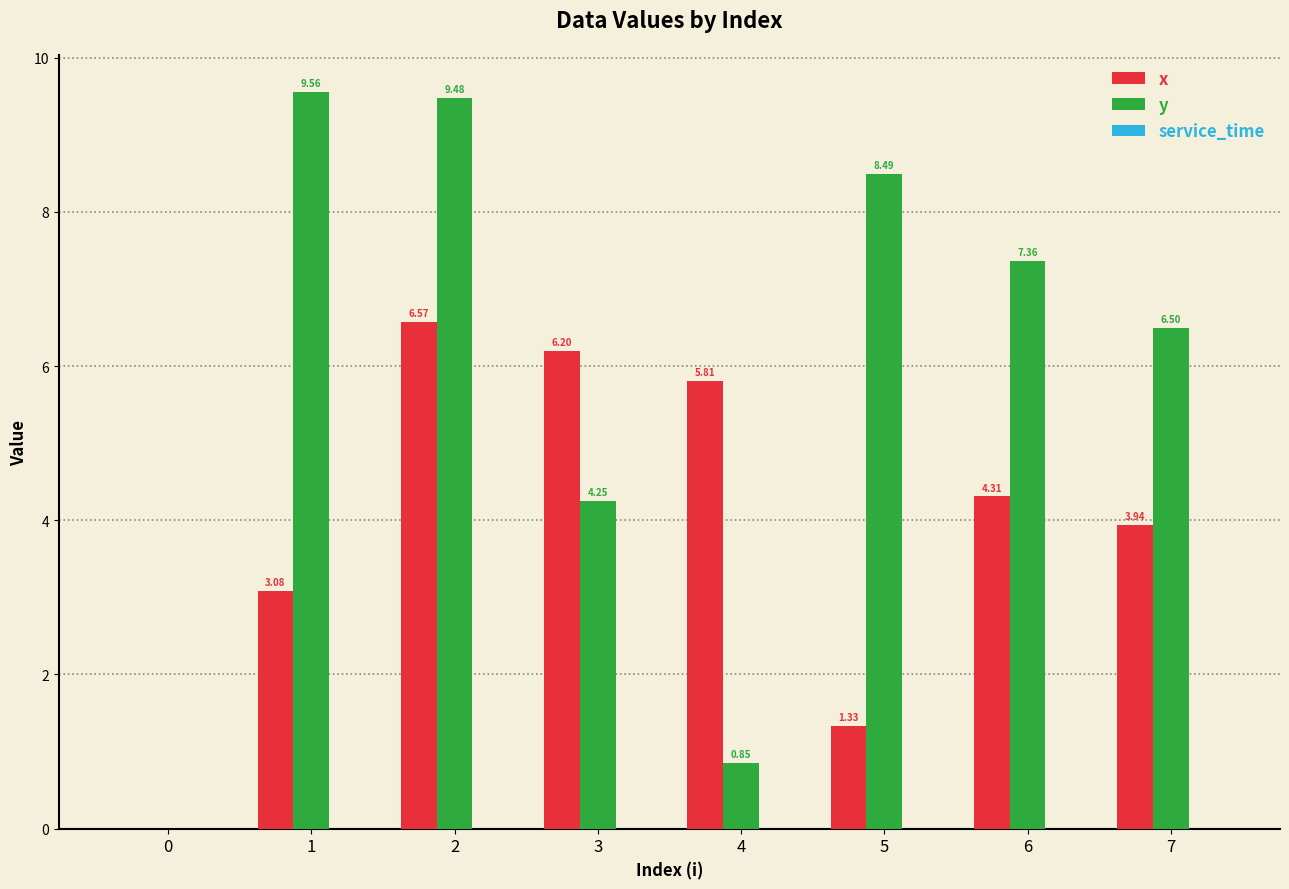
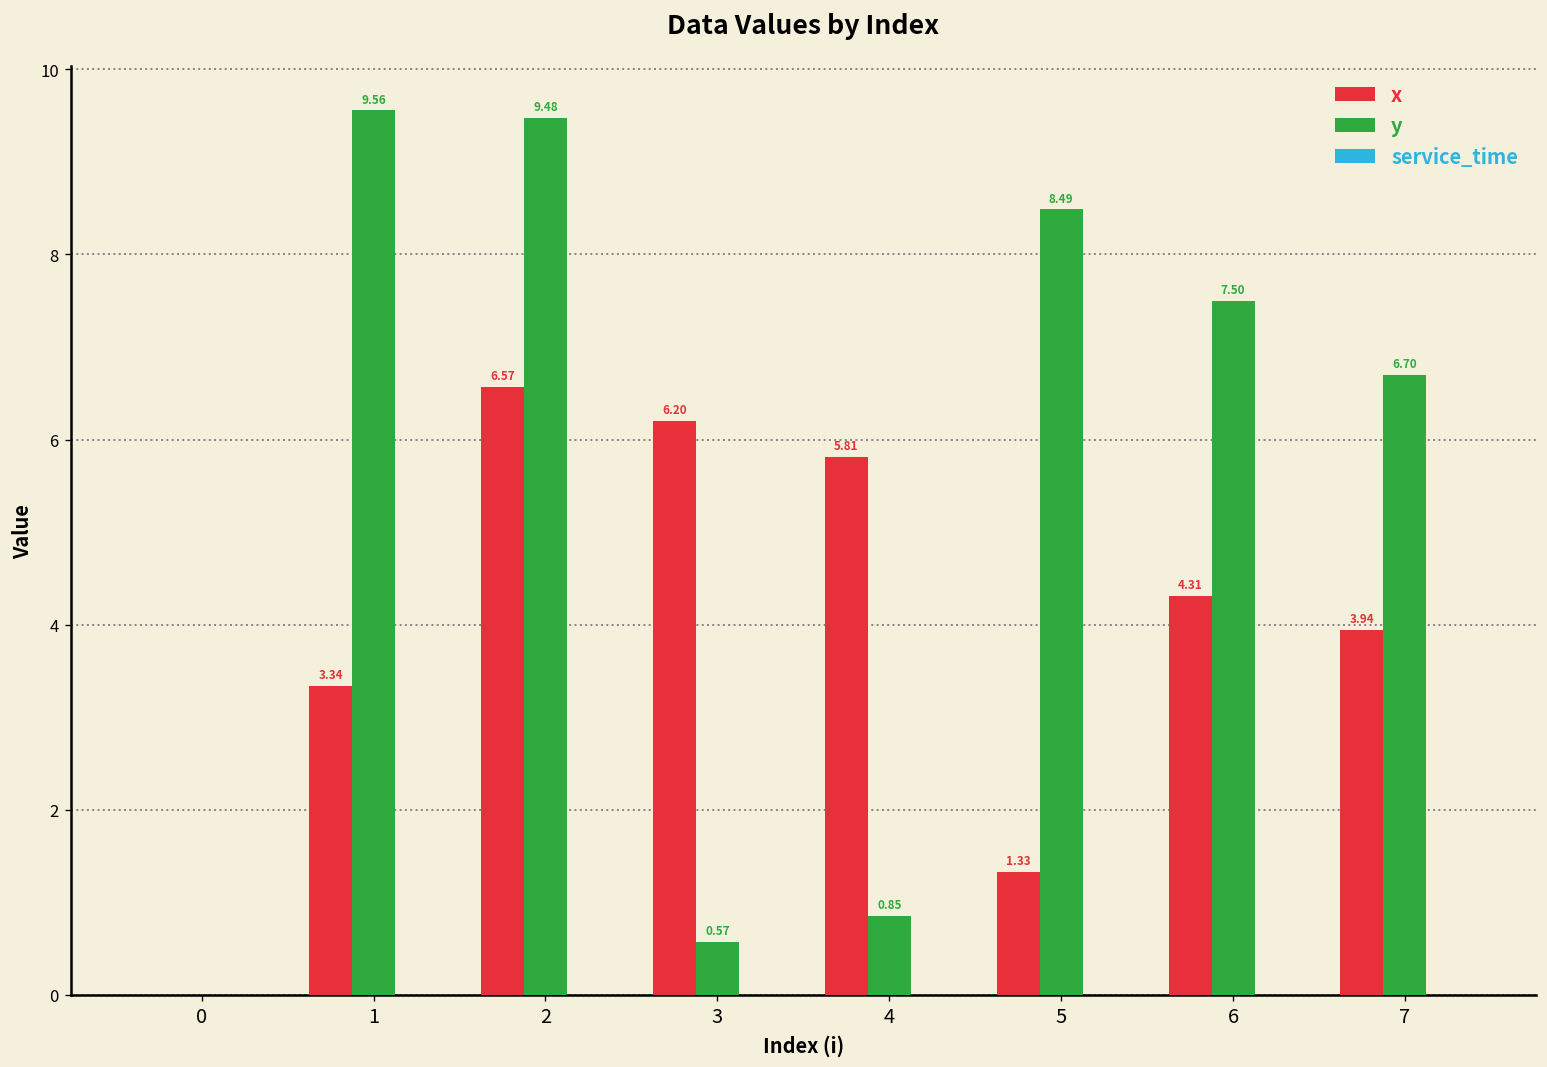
x, 1: 3.08 -> 3.34
y, 3: 4.25 -> 0.57
y, 6: 7.36 -> 7.50
y, 7: 6.50 -> 6.70
